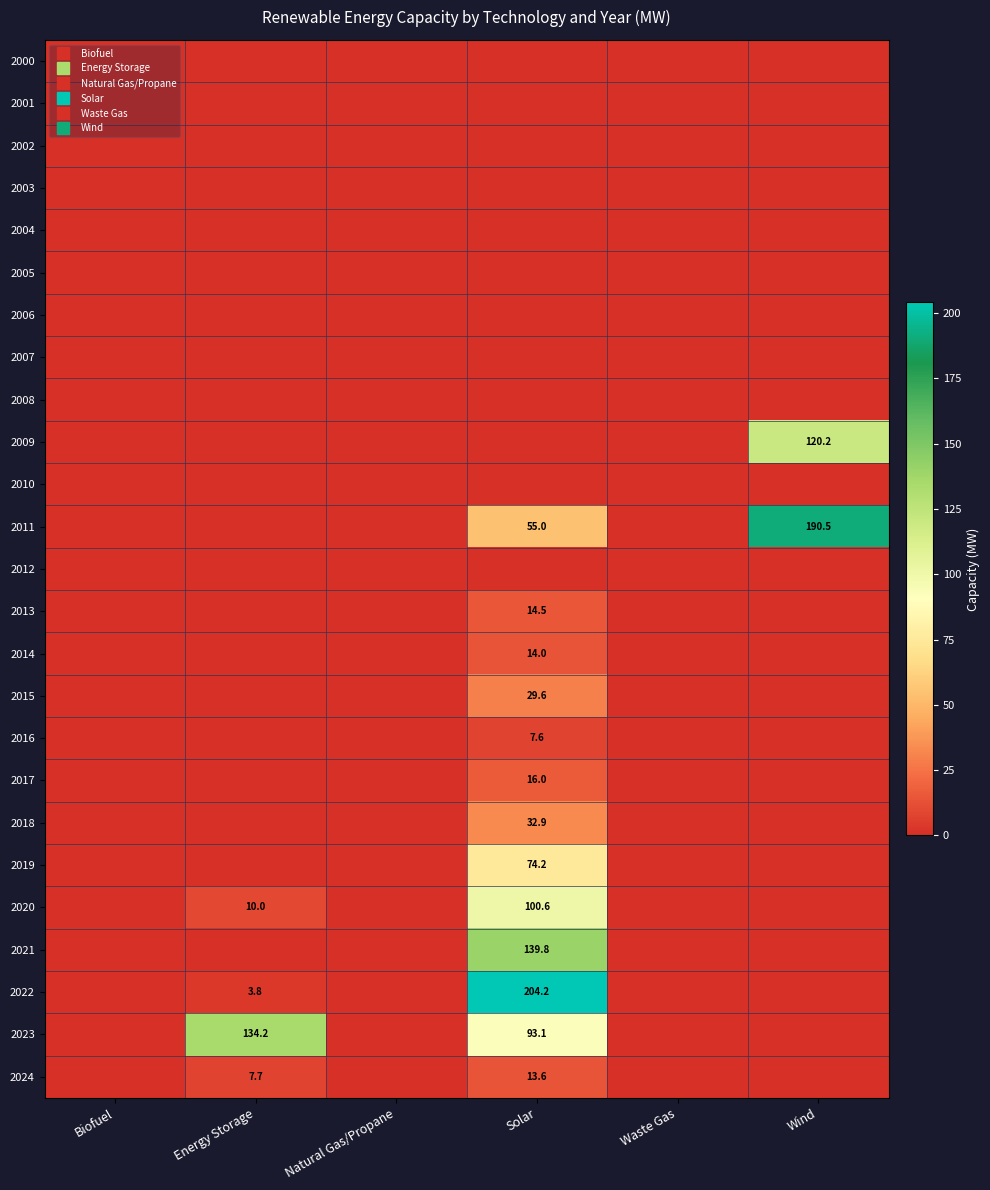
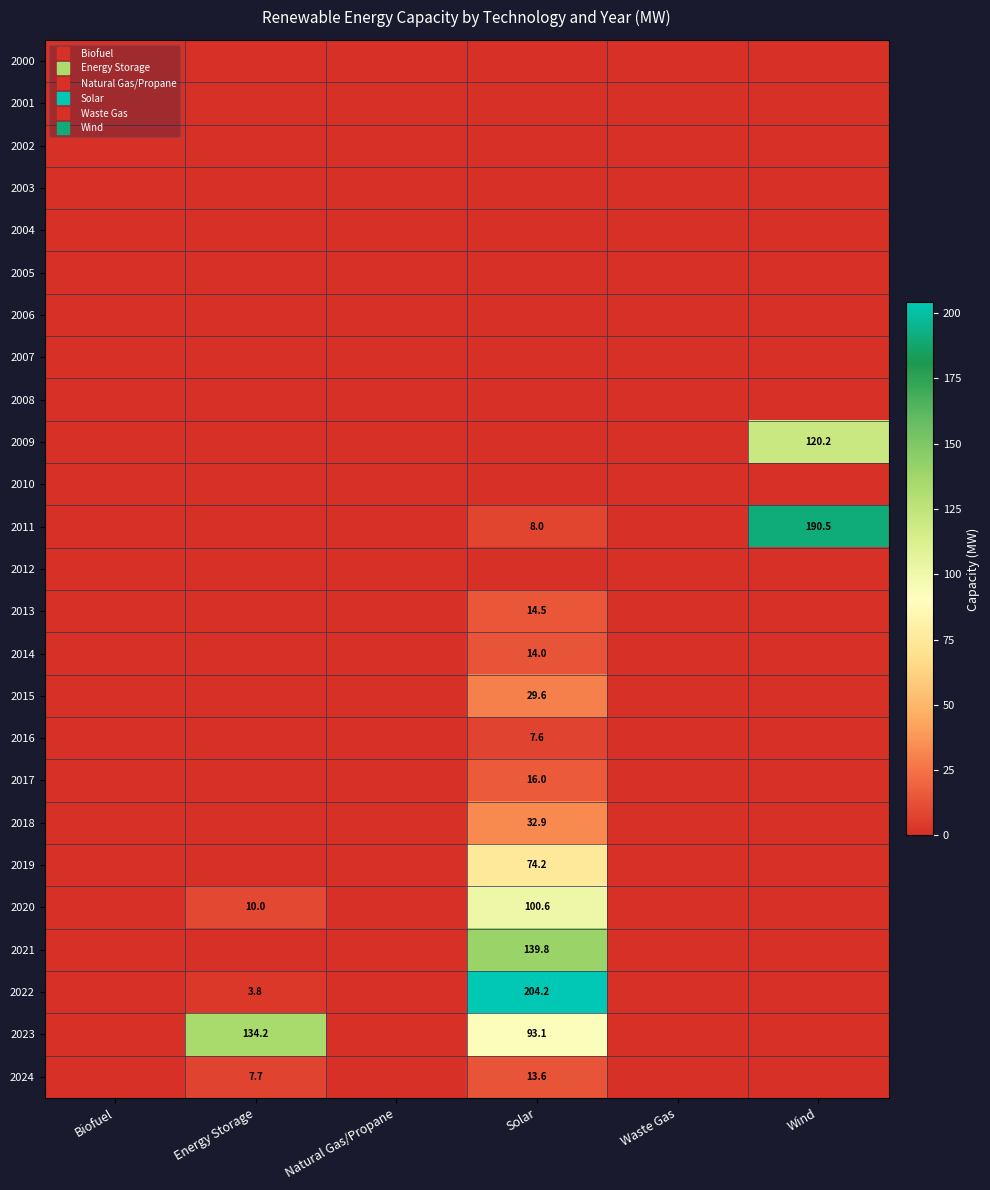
2011, Solar: 55.0 -> 8.0
